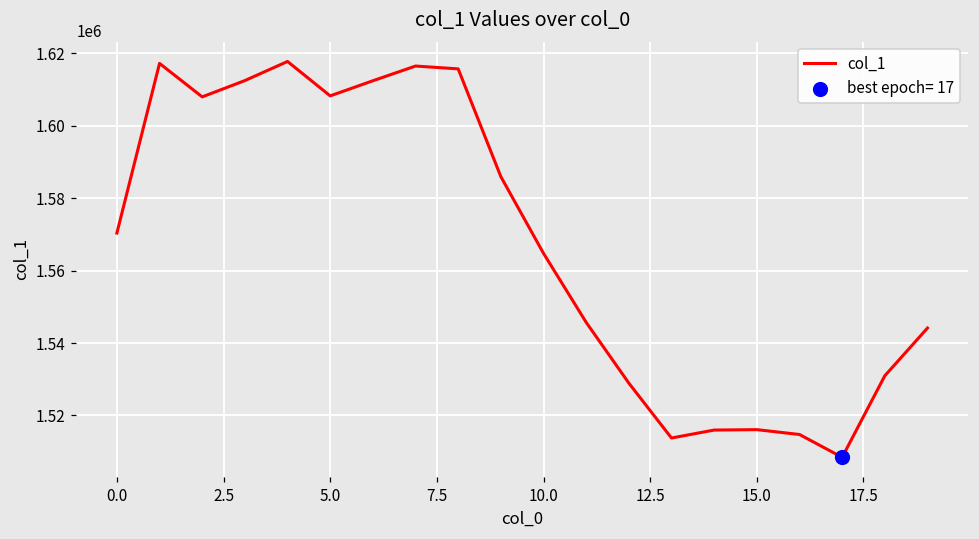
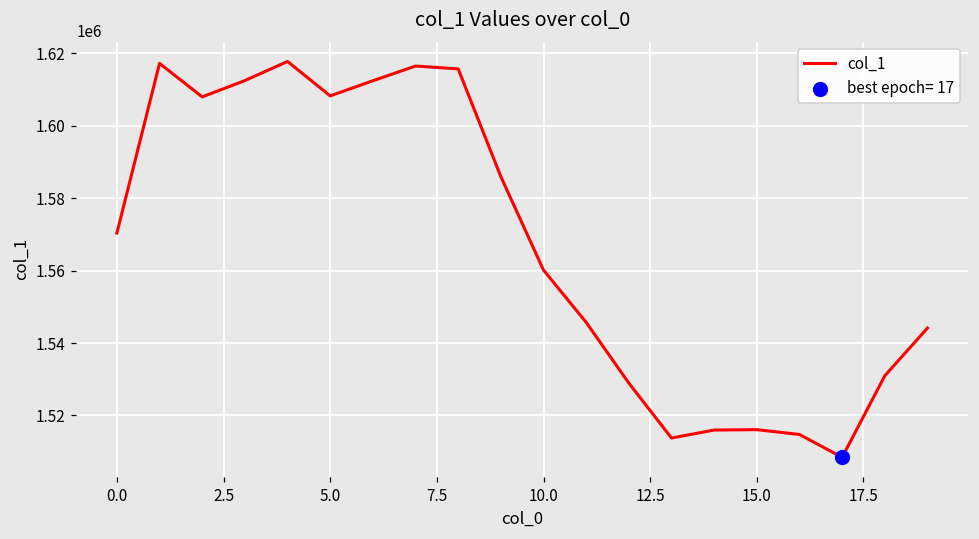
col_1, 10.0: 1565000 -> 1560000
